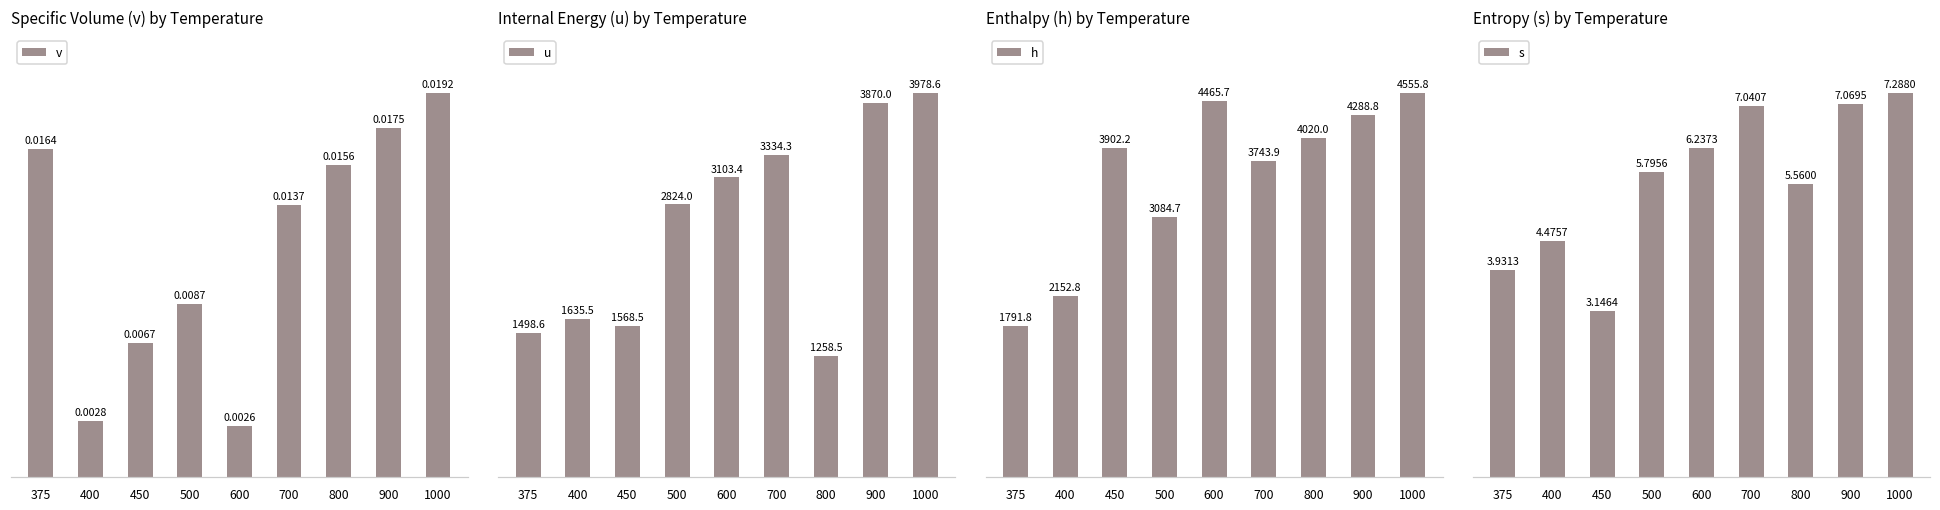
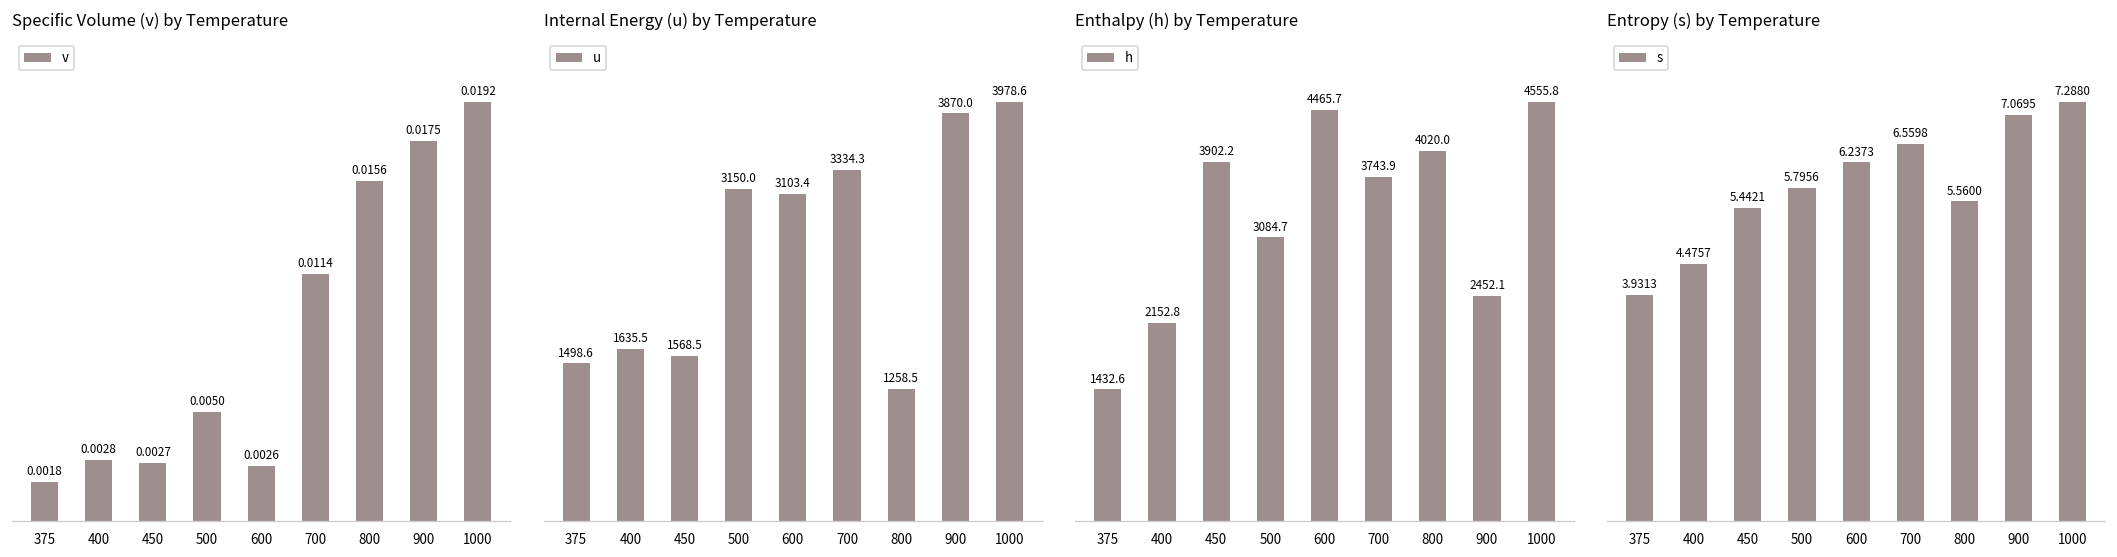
Specific Volume (v) by Temperature, 375: 0.0164 -> 0.0018
Specific Volume (v) by Temperature, 450: 0.0067 -> 0.0027
Specific Volume (v) by Temperature, 500: 0.0087 -> 0.0050
Specific Volume (v) by Temperature, 700: 0.0137 -> 0.0114
Internal Energy (u) by Temperature, 500: 2824.0 -> 3150.0
Enthalpy (h) by Temperature, 375: 1791.8 -> 1432.6
Enthalpy (h) by Temperature, 900: 4288.8 -> 2452.1
Entropy (s) by Temperature, 450: 3.1464 -> 5.4421
Entropy (s) by Temperature, 700: 7.0407 -> 6.5598
